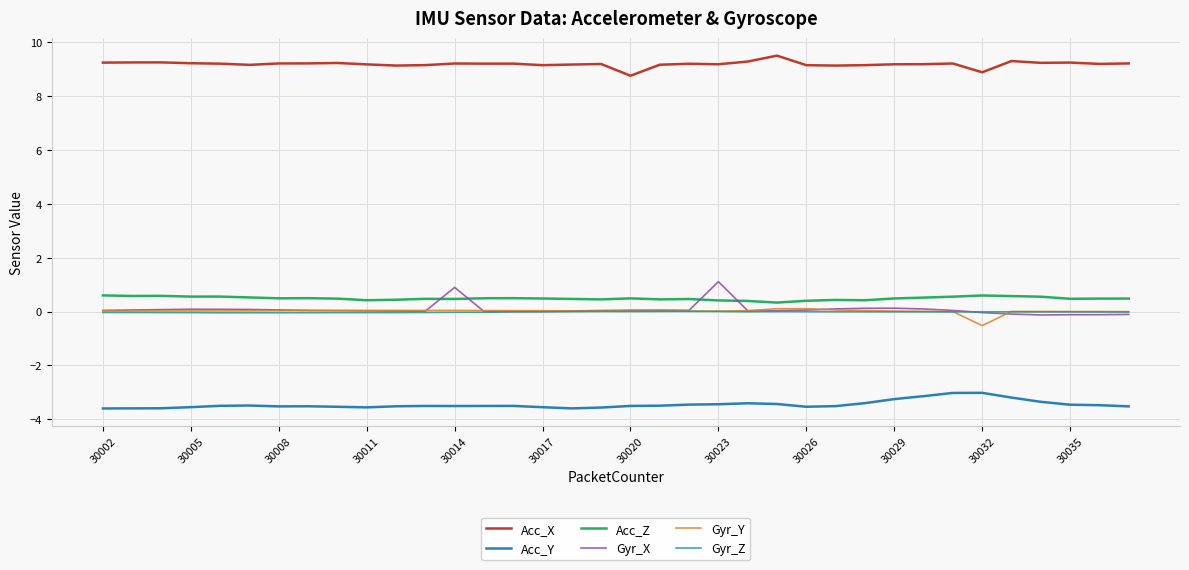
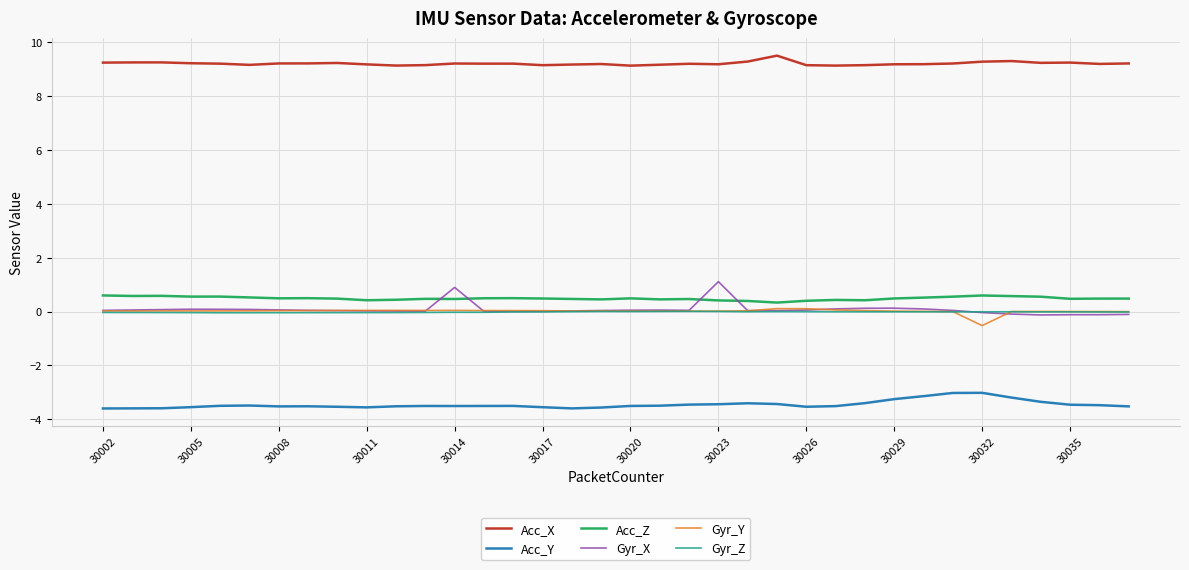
Acc_X, 30020: 8.8 -> 9.1
Acc_X, 30032: 8.9 -> 9.3
